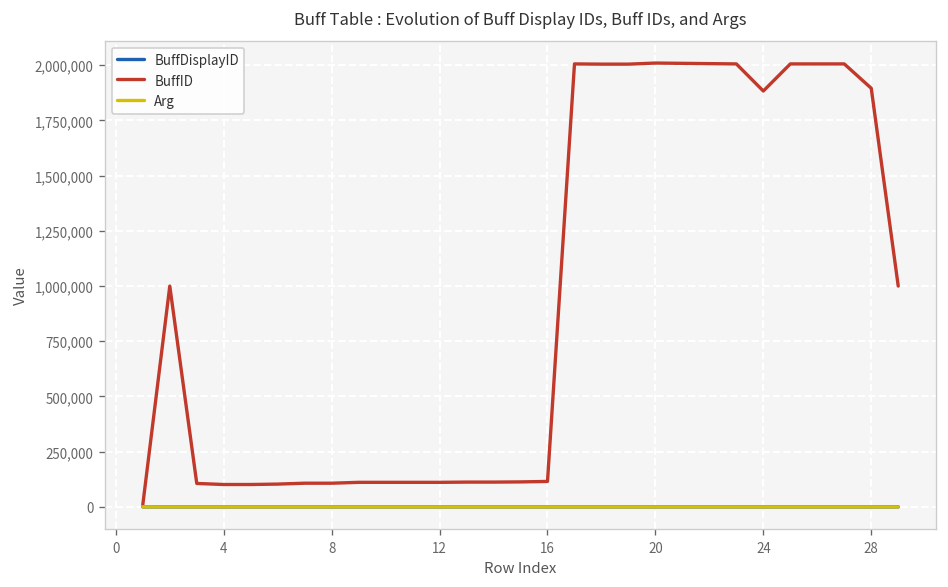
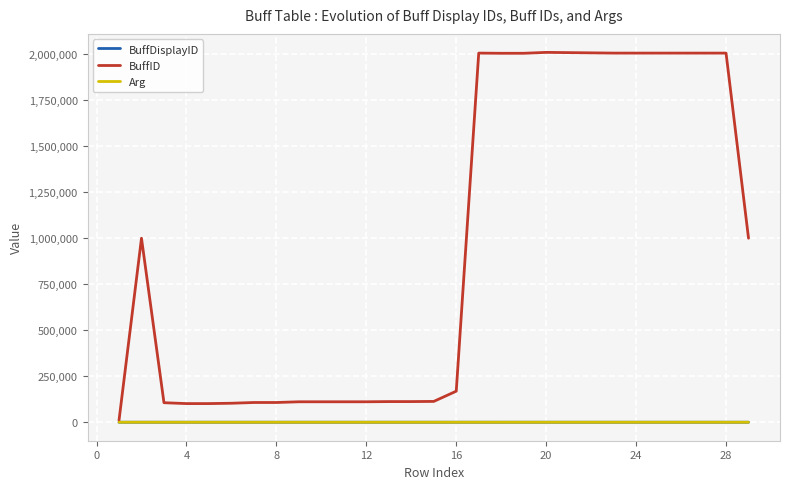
BuffID, 16: 120,000 -> 170,000
BuffID, 24: 1,880,000 -> 2,010,000
BuffID, 28: 1,900,000 -> 2,010,000
